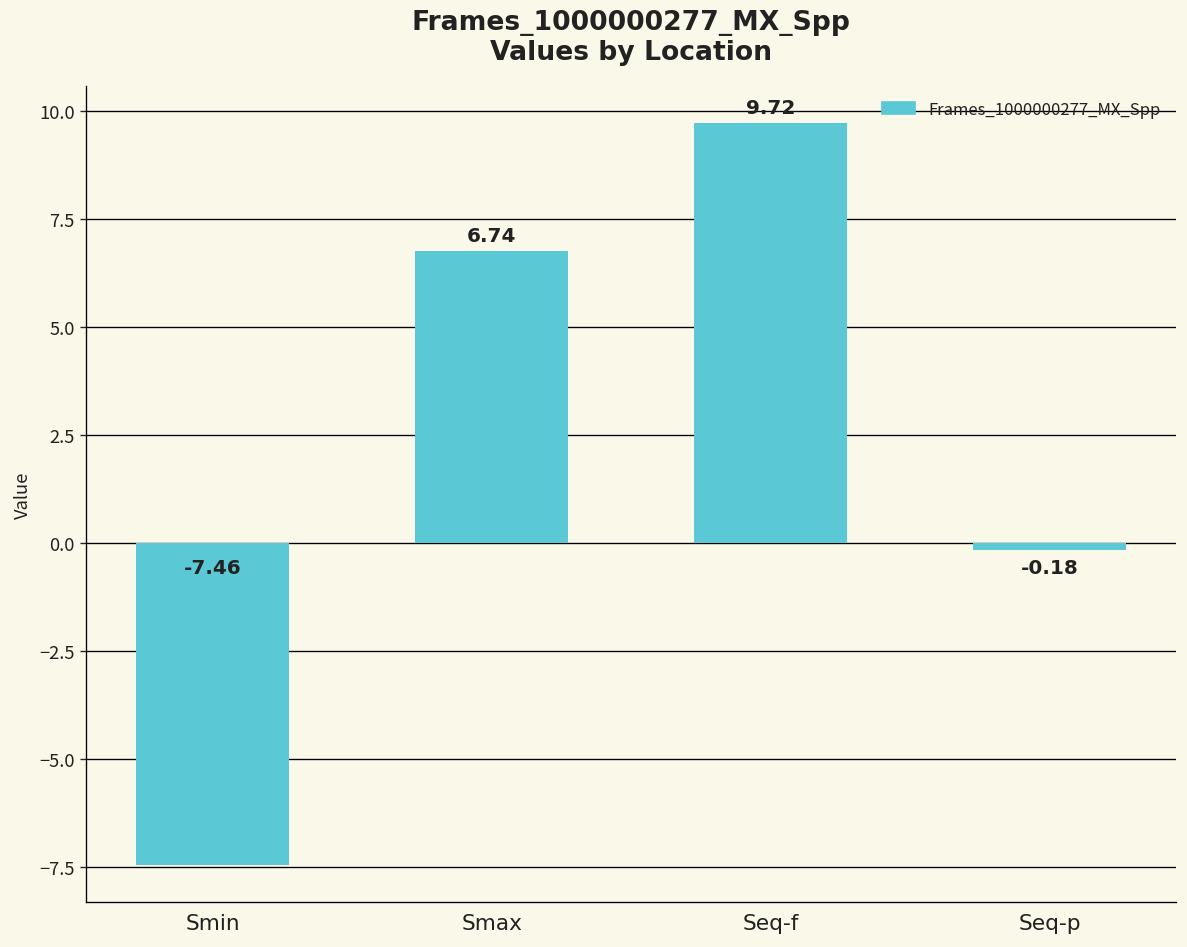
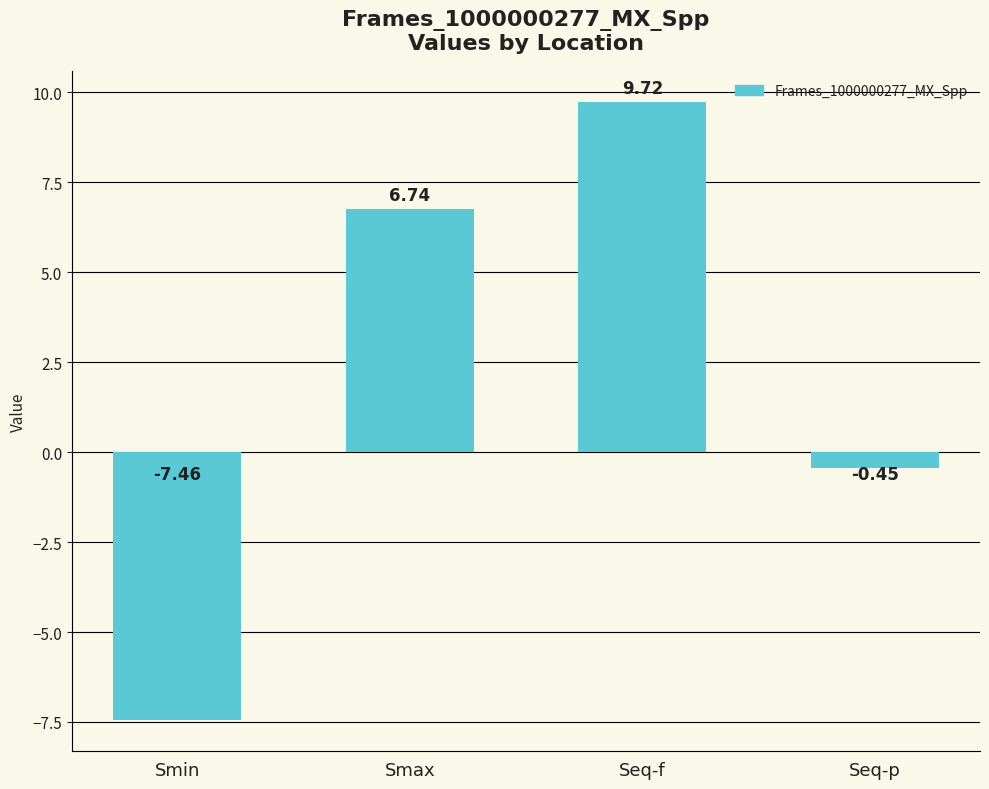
Seq-p: -0.18 -> -0.45
